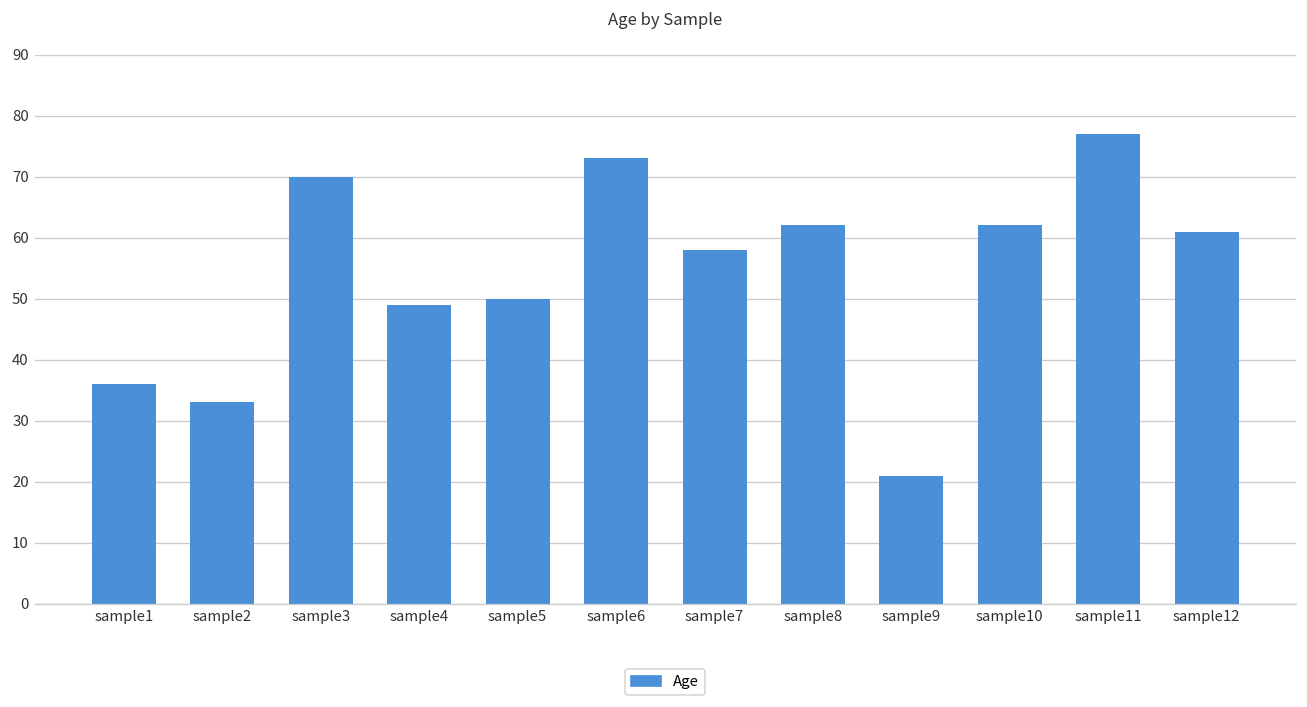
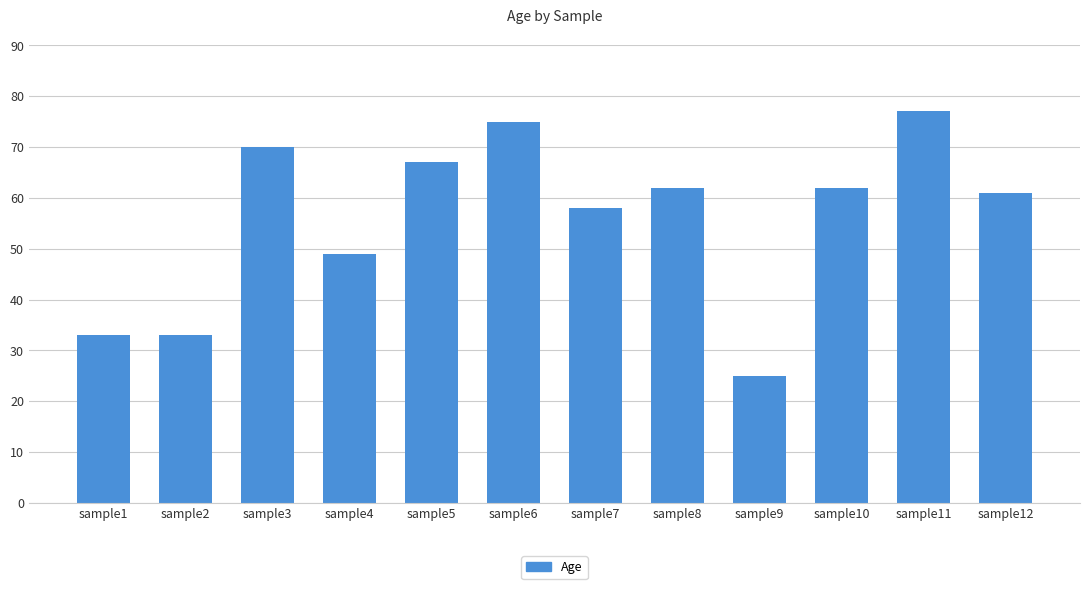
sample1: 36 -> 33
sample5: 50 -> 67
sample6: 73 -> 75
sample9: 21 -> 25
